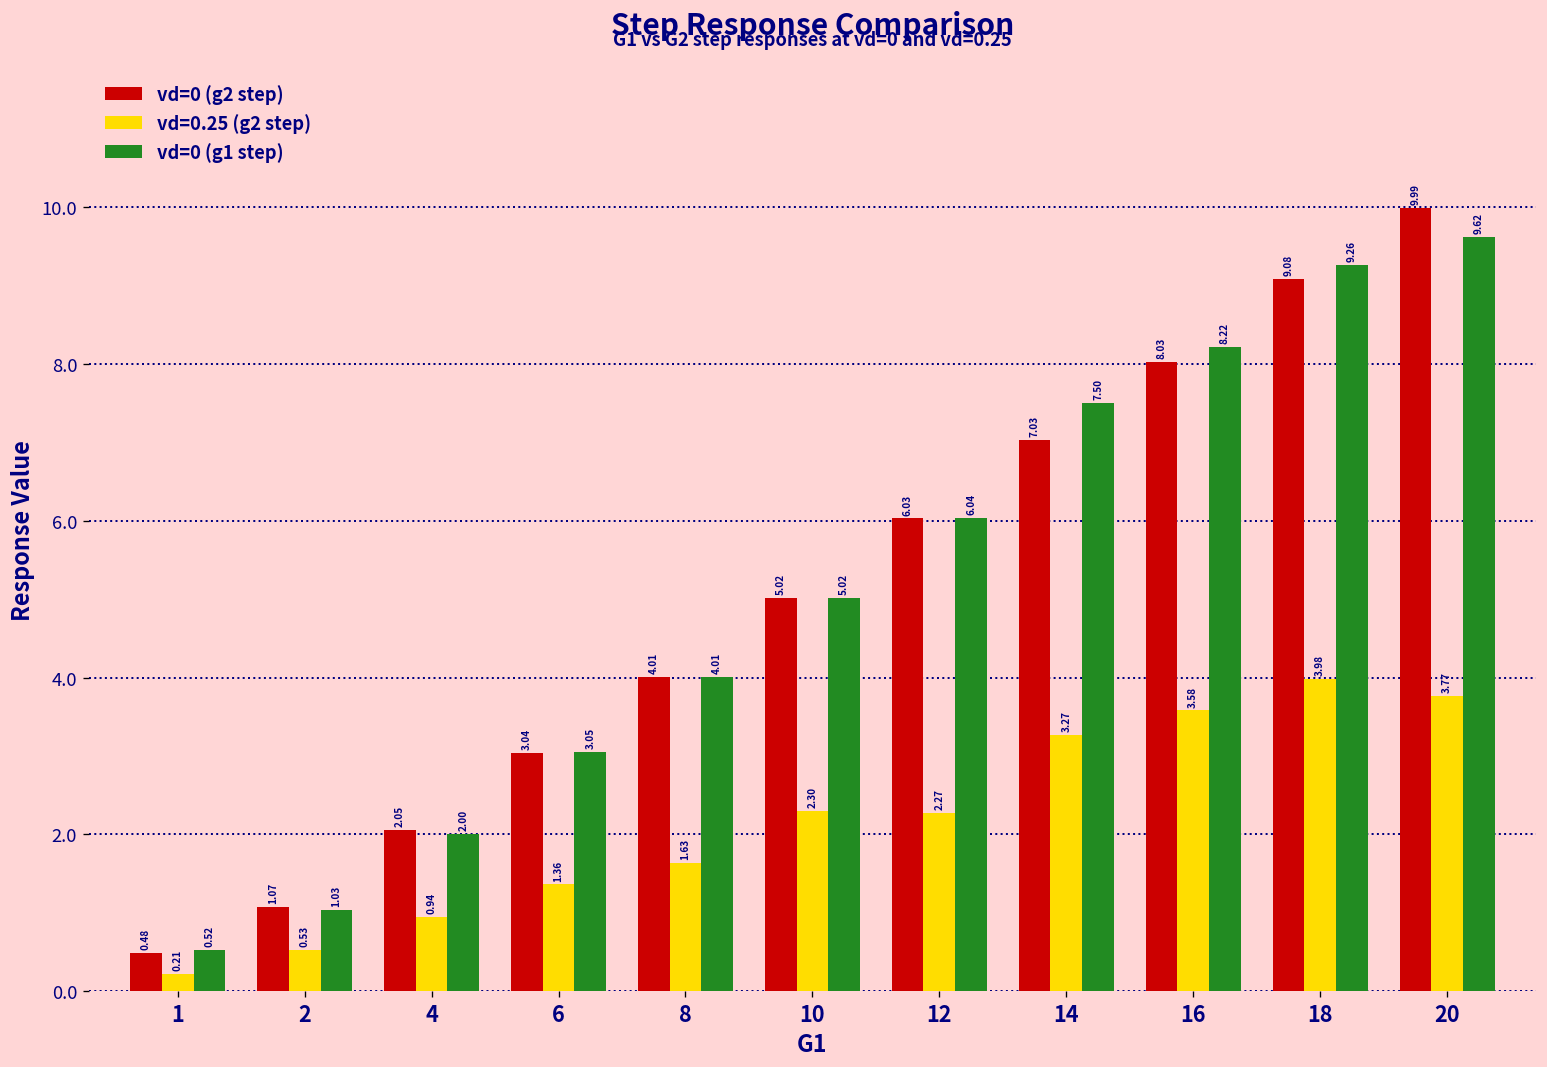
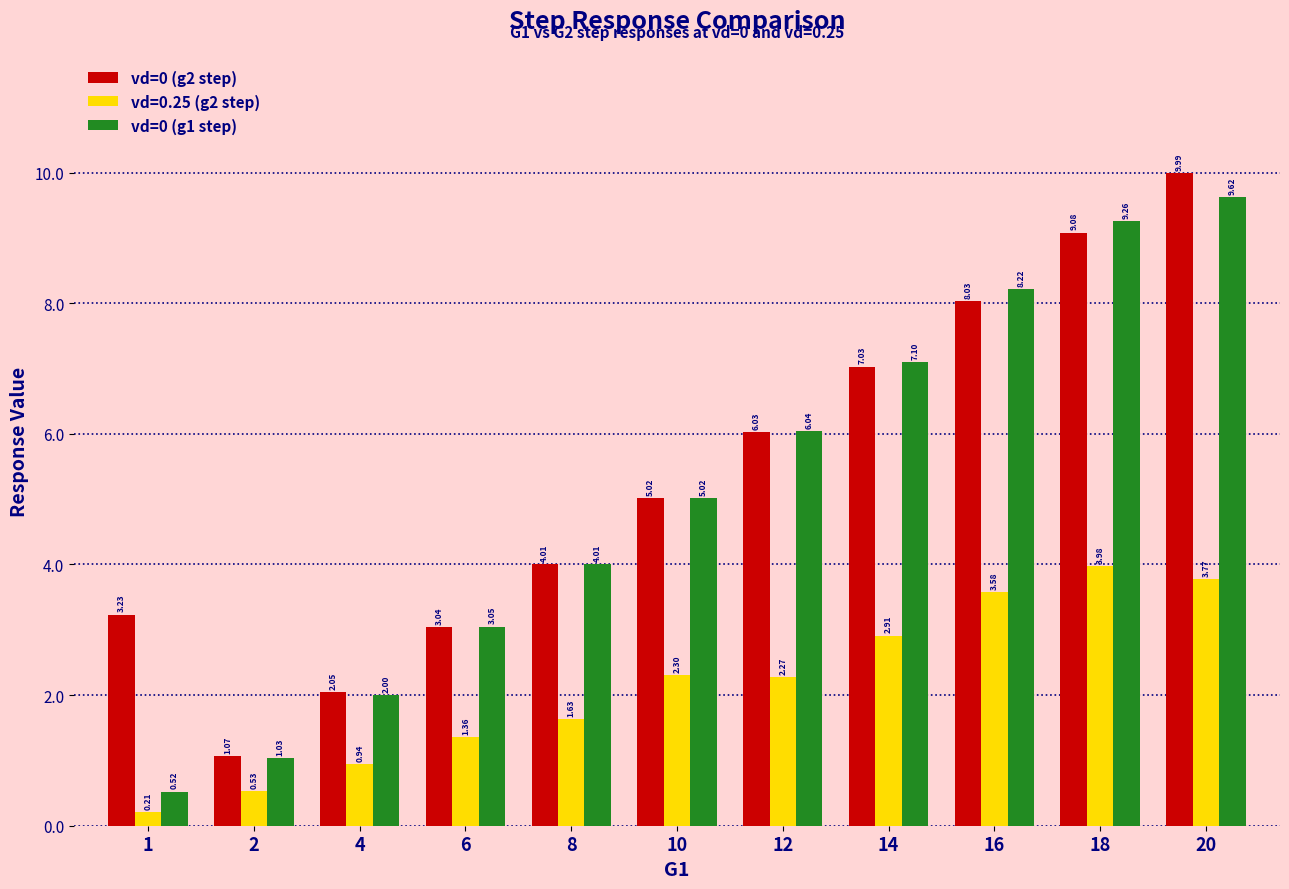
vd=0 (g2 step), 1: 0.48 -> 3.23
vd=0.25 (g2 step), 14: 3.27 -> 2.91
vd=0 (g1 step), 14: 7.50 -> 7.10
